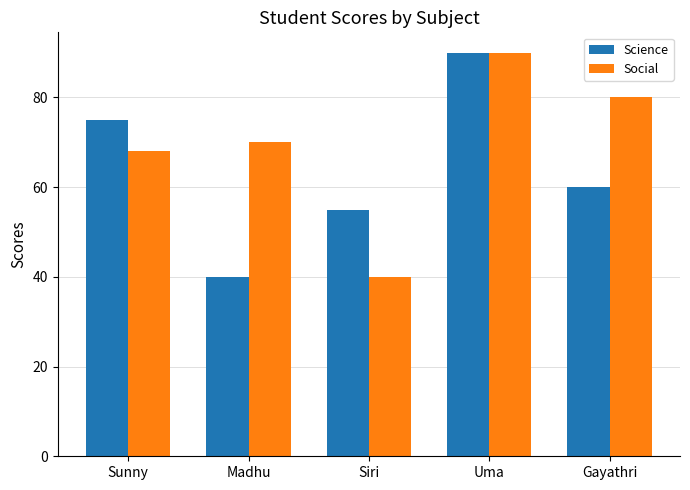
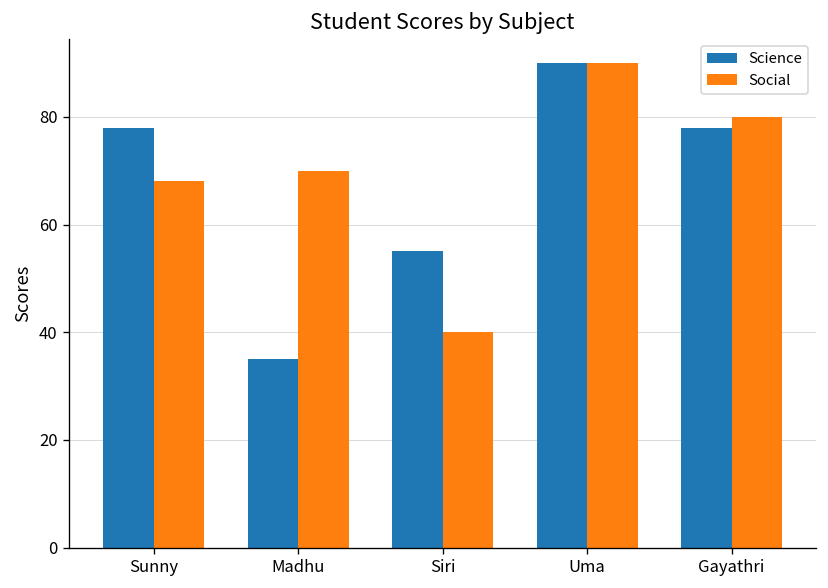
Science, Sunny: 75 -> 78
Science, Madhu: 40 -> 35
Science, Gayathri: 60 -> 78
